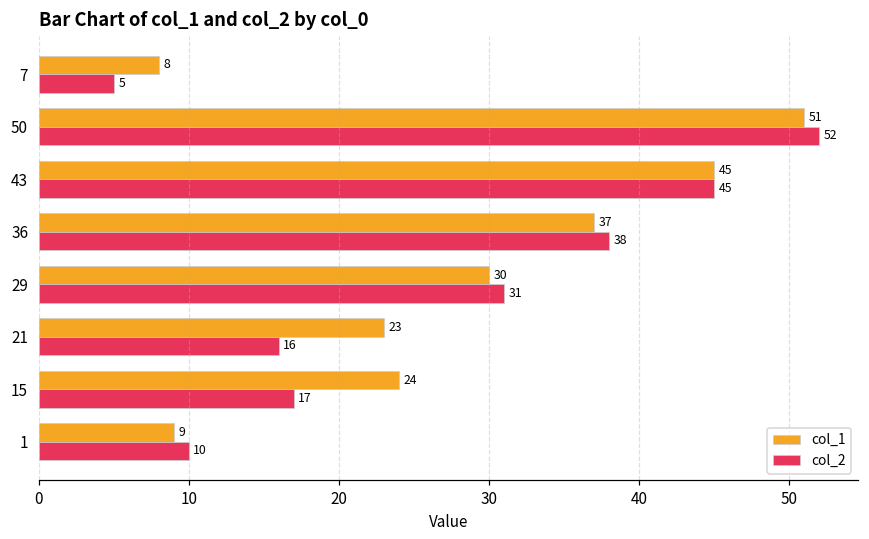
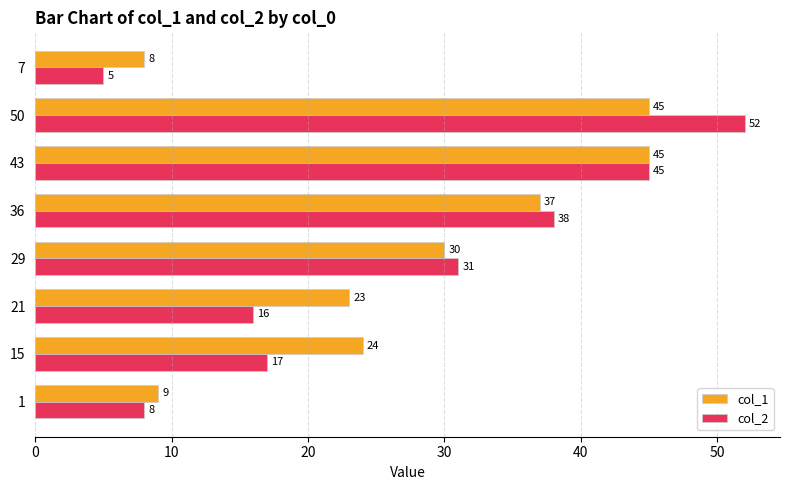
col_1, 50: 51 -> 45
col_2, 1: 10 -> 8
